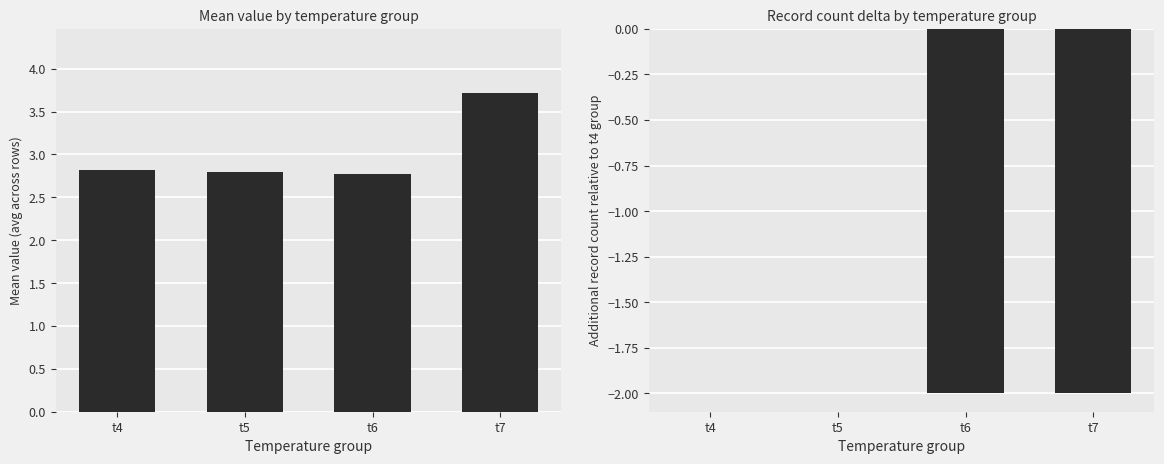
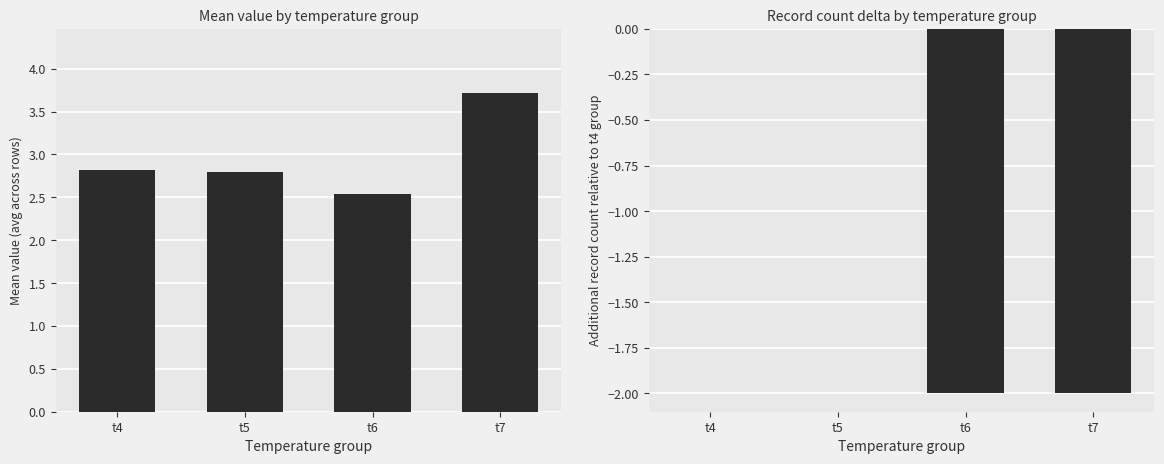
Mean value by temperature group, t6: 2.8 -> 2.5
